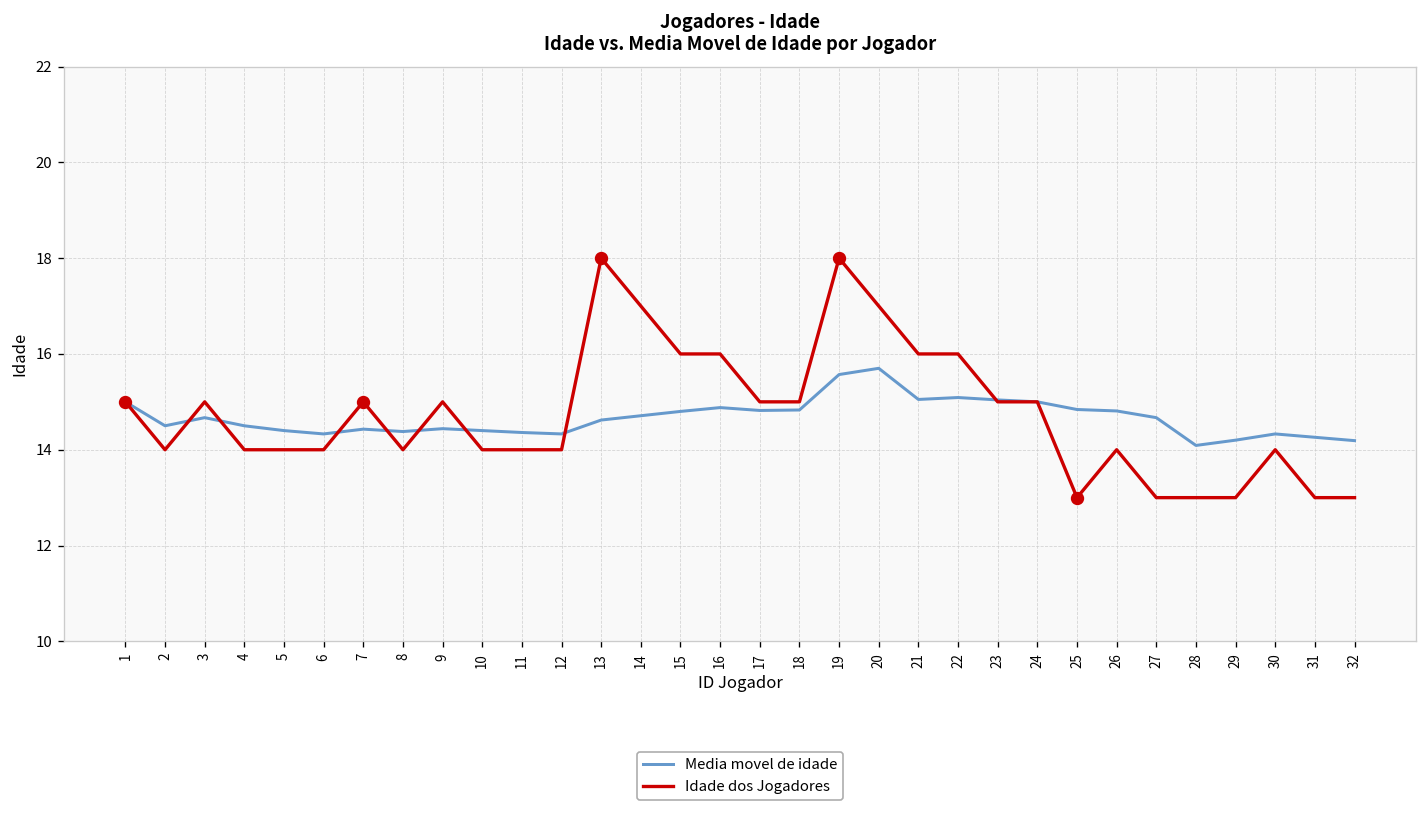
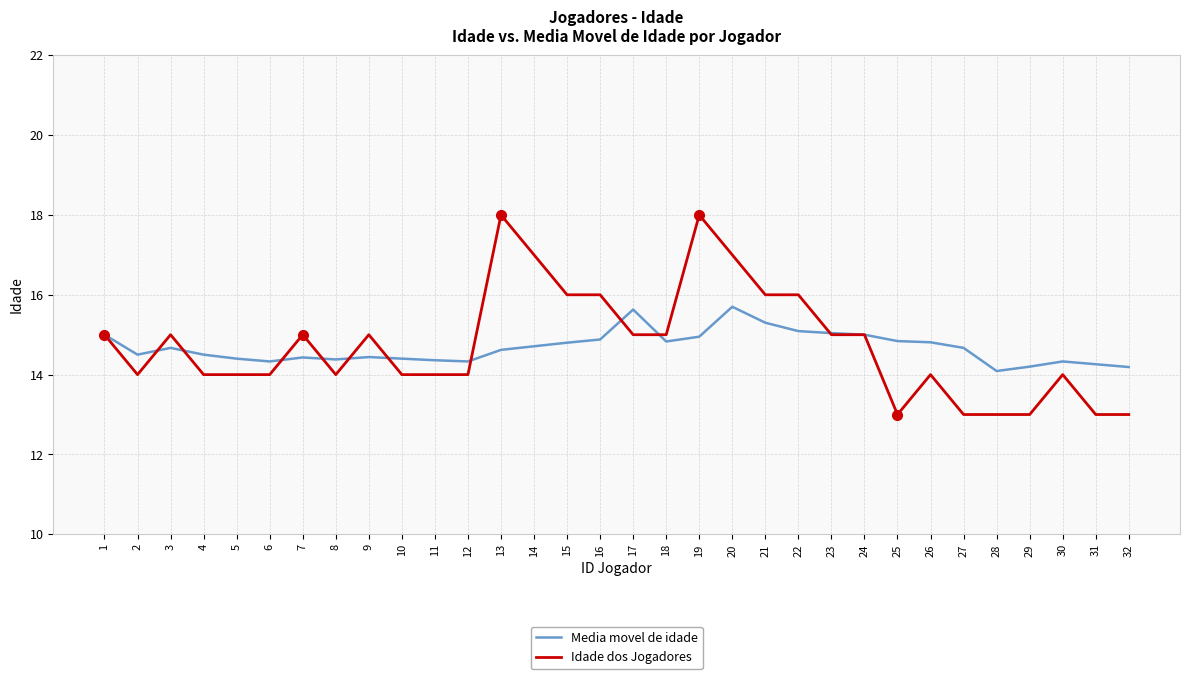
Media movel de idade, 17: 14.8 -> 15.6
Media movel de idade, 19: 15.6 -> 15.0
Media movel de idade, 21: 15.1 -> 15.3
